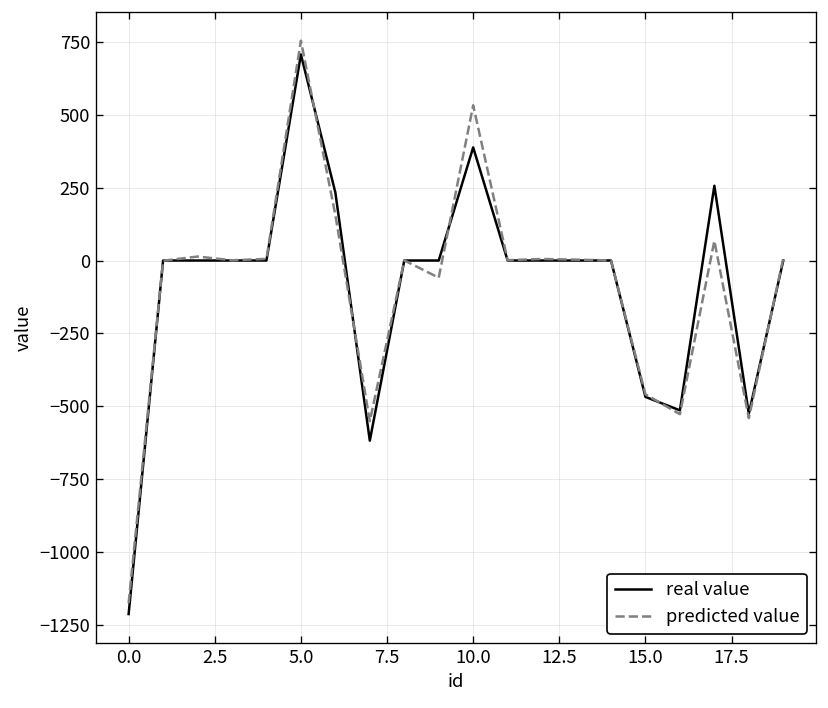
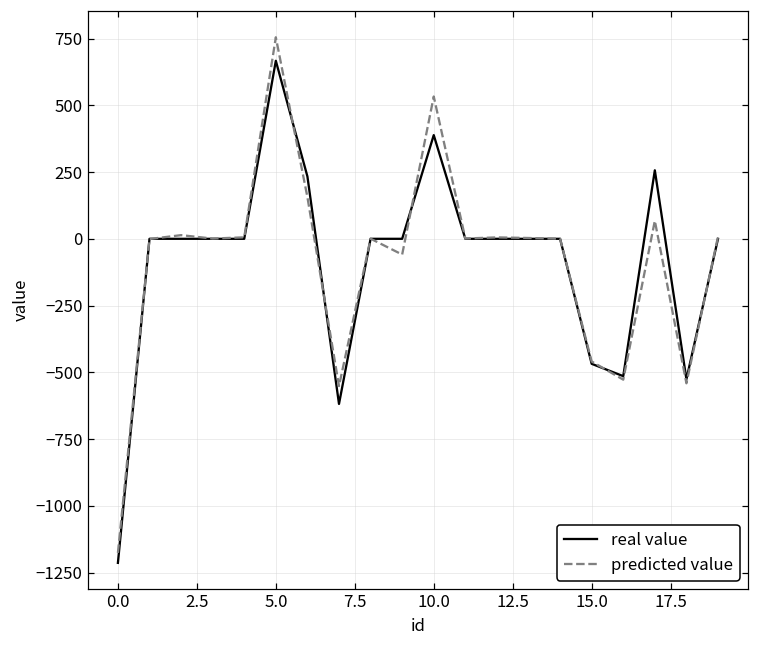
real value, 5.0: 710 -> 670
